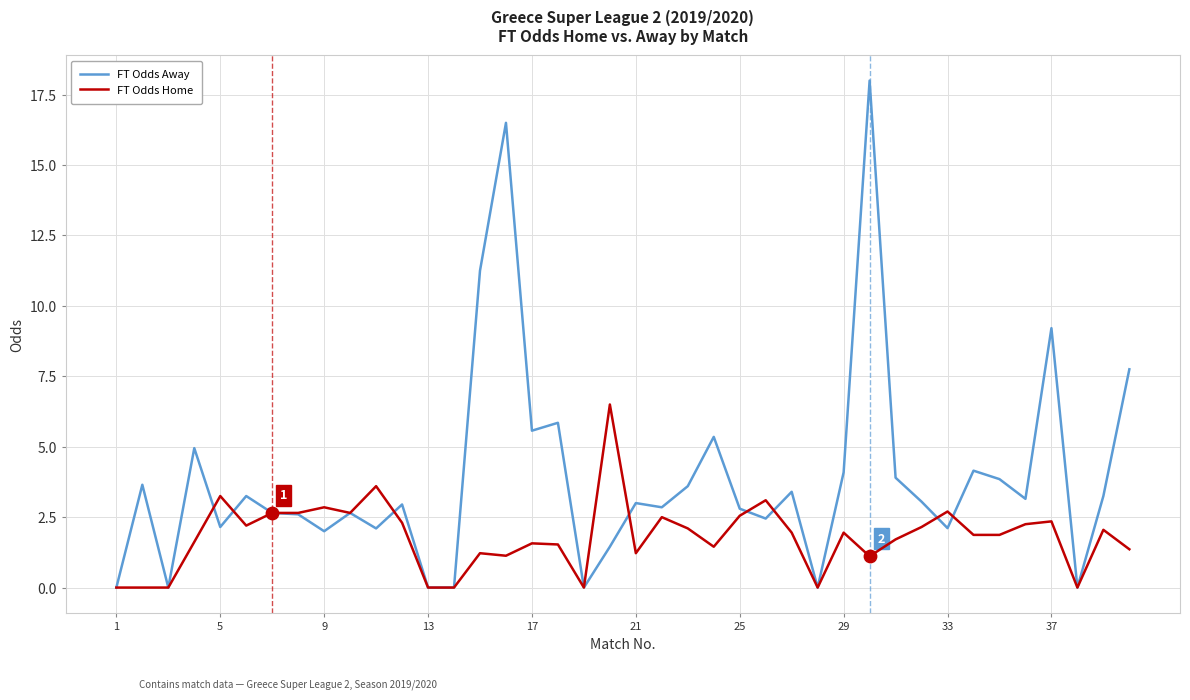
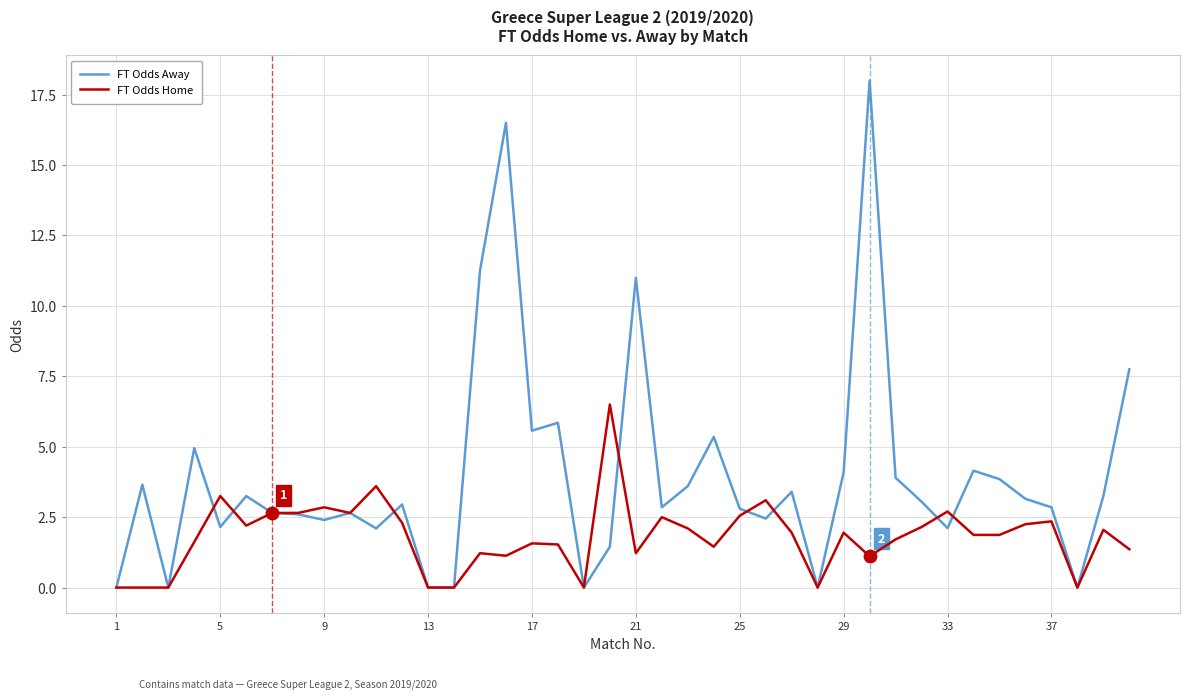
FT Odds Away, 9: 2.0 -> 2.4
FT Odds Away, 21: 3 -> 11
FT Odds Away, 37: 9.2 -> 2.9
